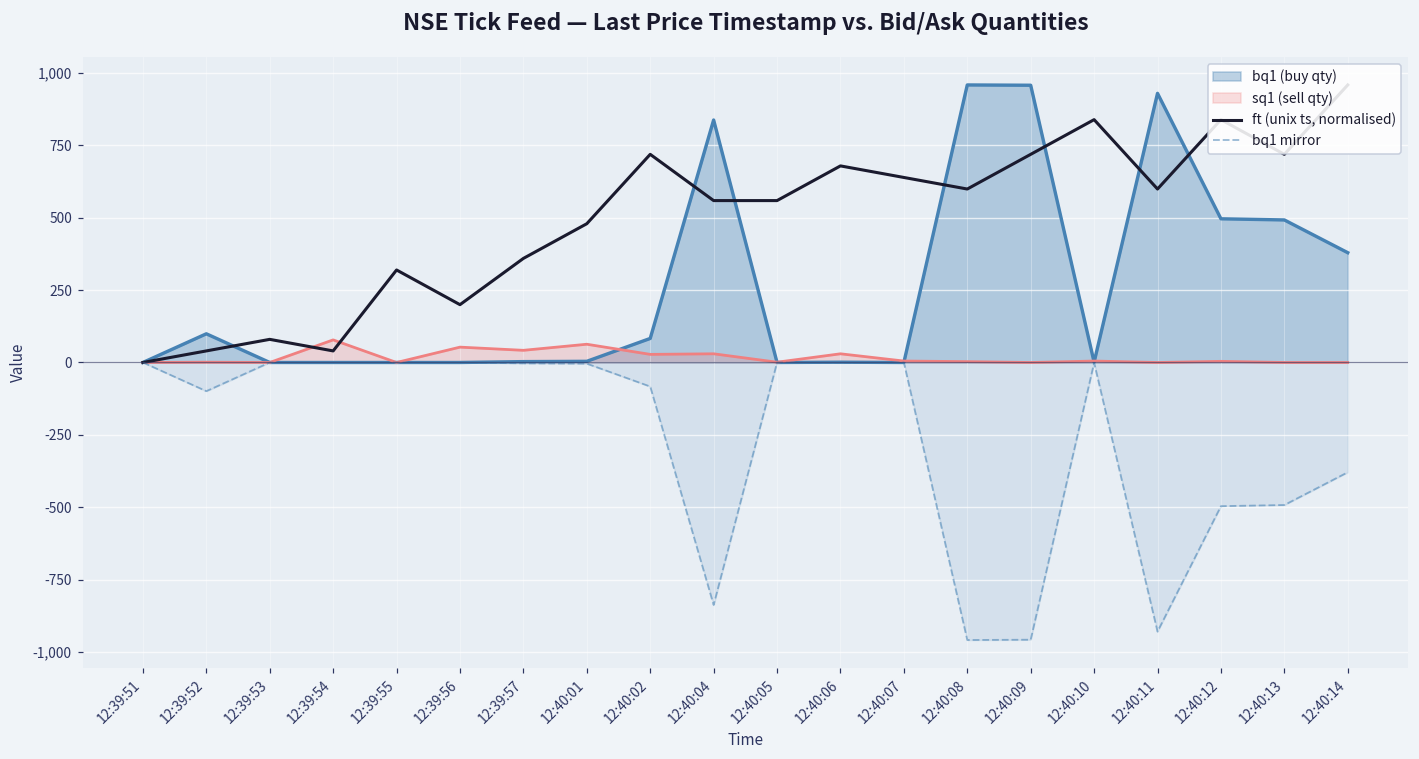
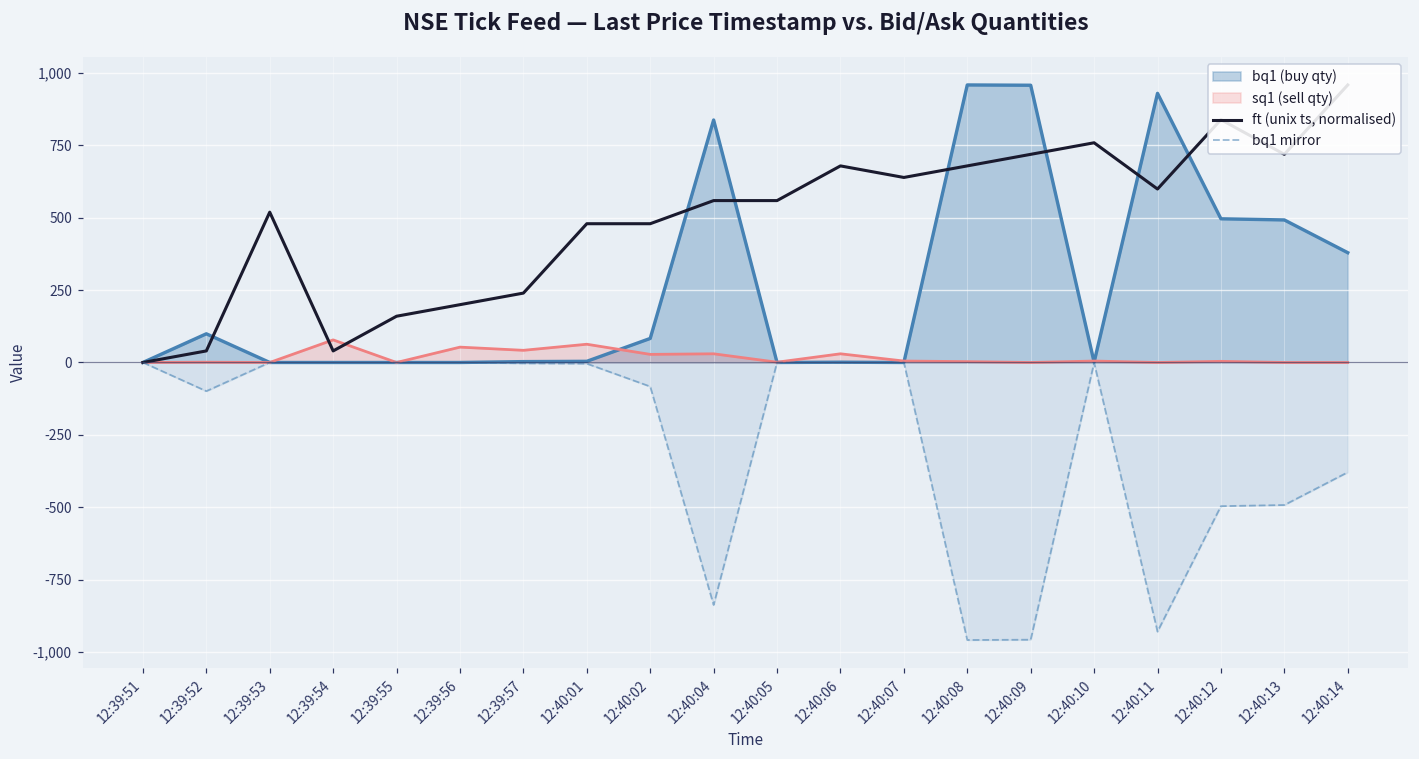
ft (unix ts, normalised), 12:39:53: 80 -> 520
ft (unix ts, normalised), 12:39:55: 320 -> 160
ft (unix ts, normalised), 12:39:57: 360 -> 240
ft (unix ts, normalised), 12:40:02: 720 -> 480
ft (unix ts, normalised), 12:40:08: 600 -> 680
ft (unix ts, normalised), 12:40:10: 840 -> 760
